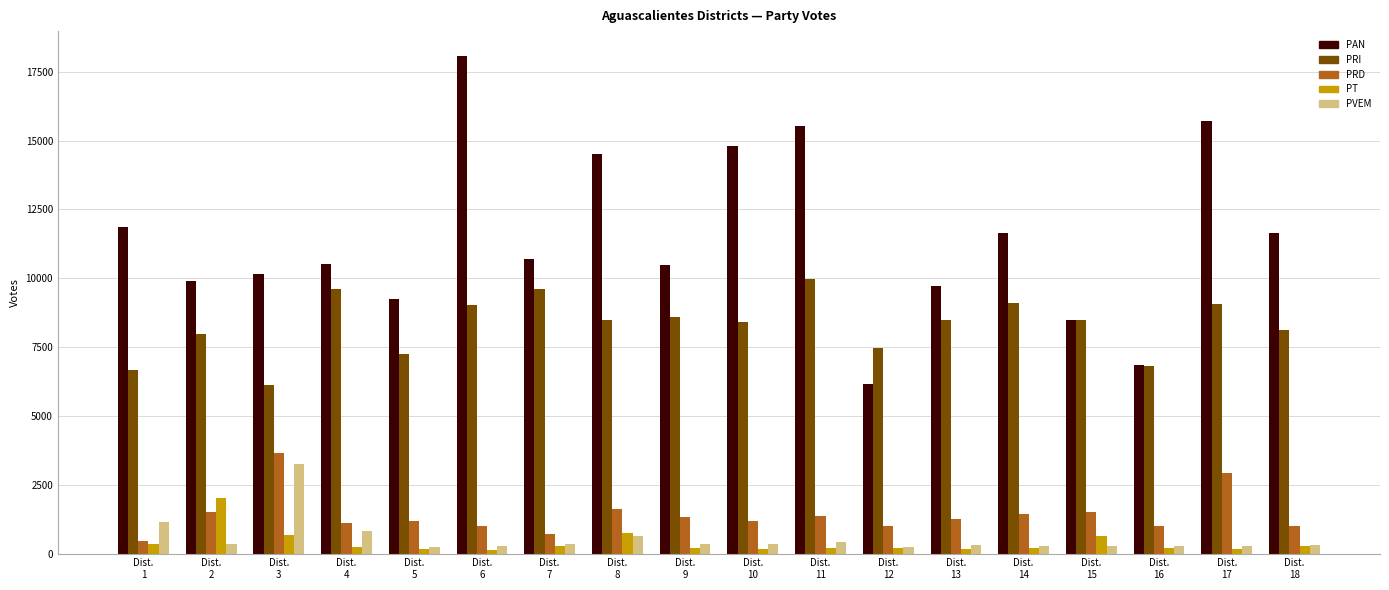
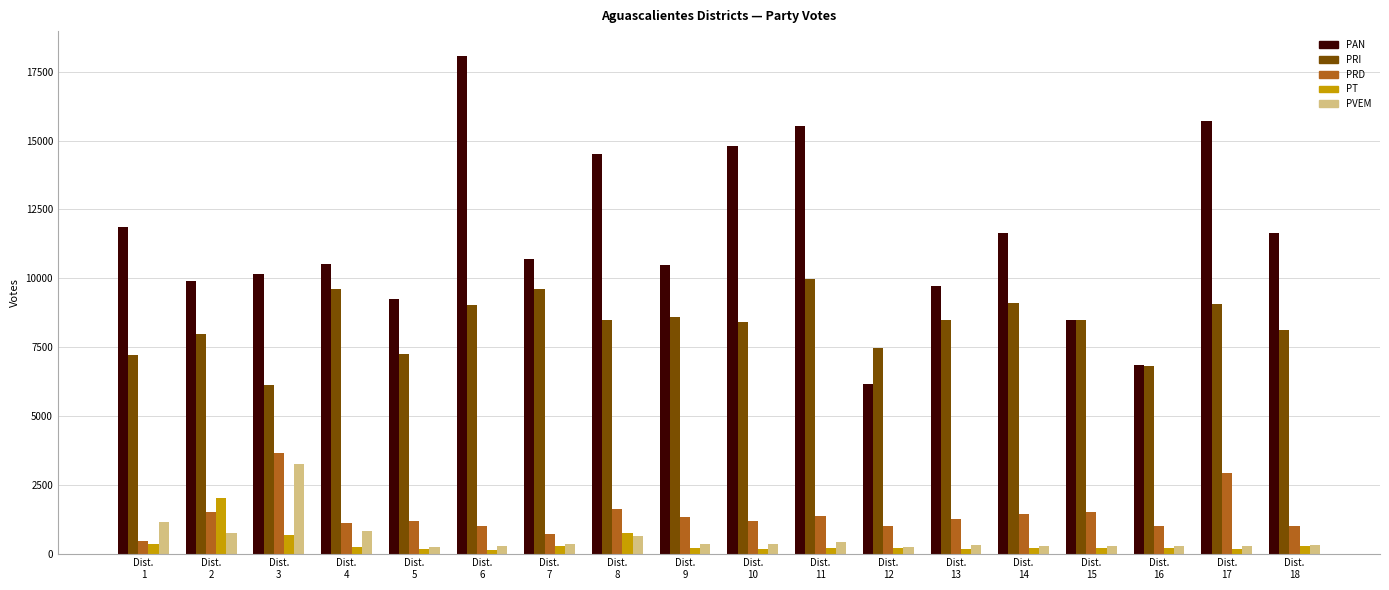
PRI, Dist. 1: 6600 -> 7200
PVEM, Dist. 2: 400 -> 700
PT, Dist. 15: 600 -> 200
